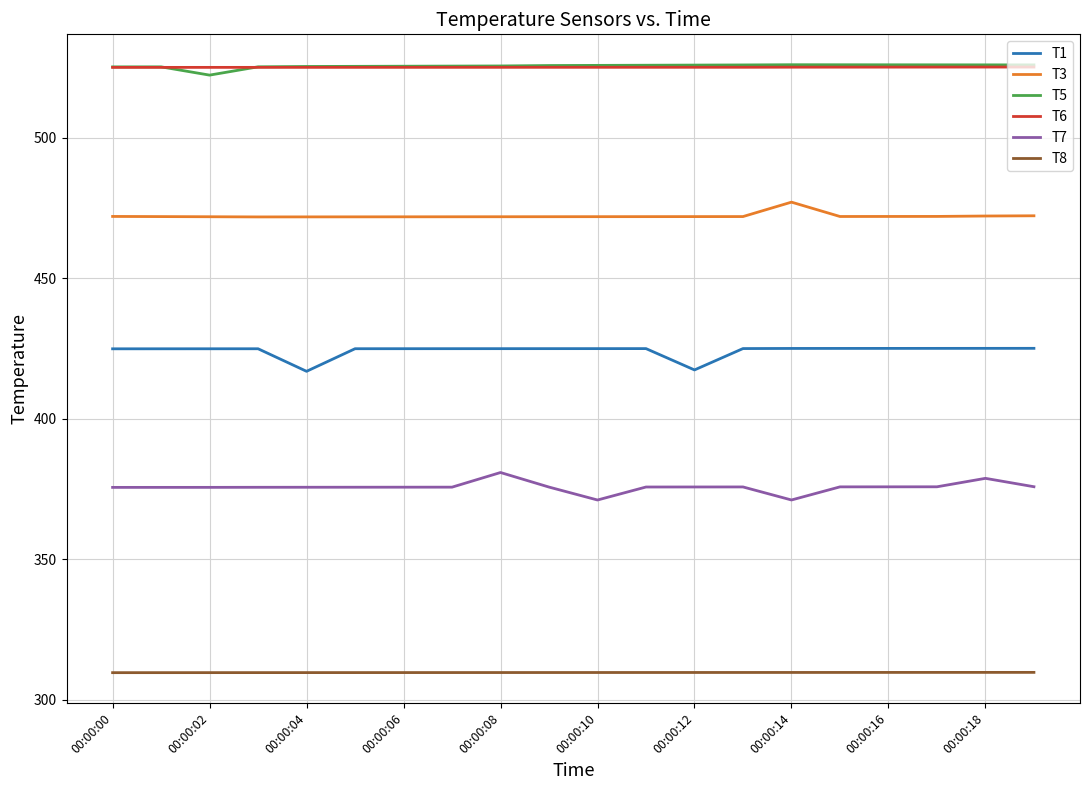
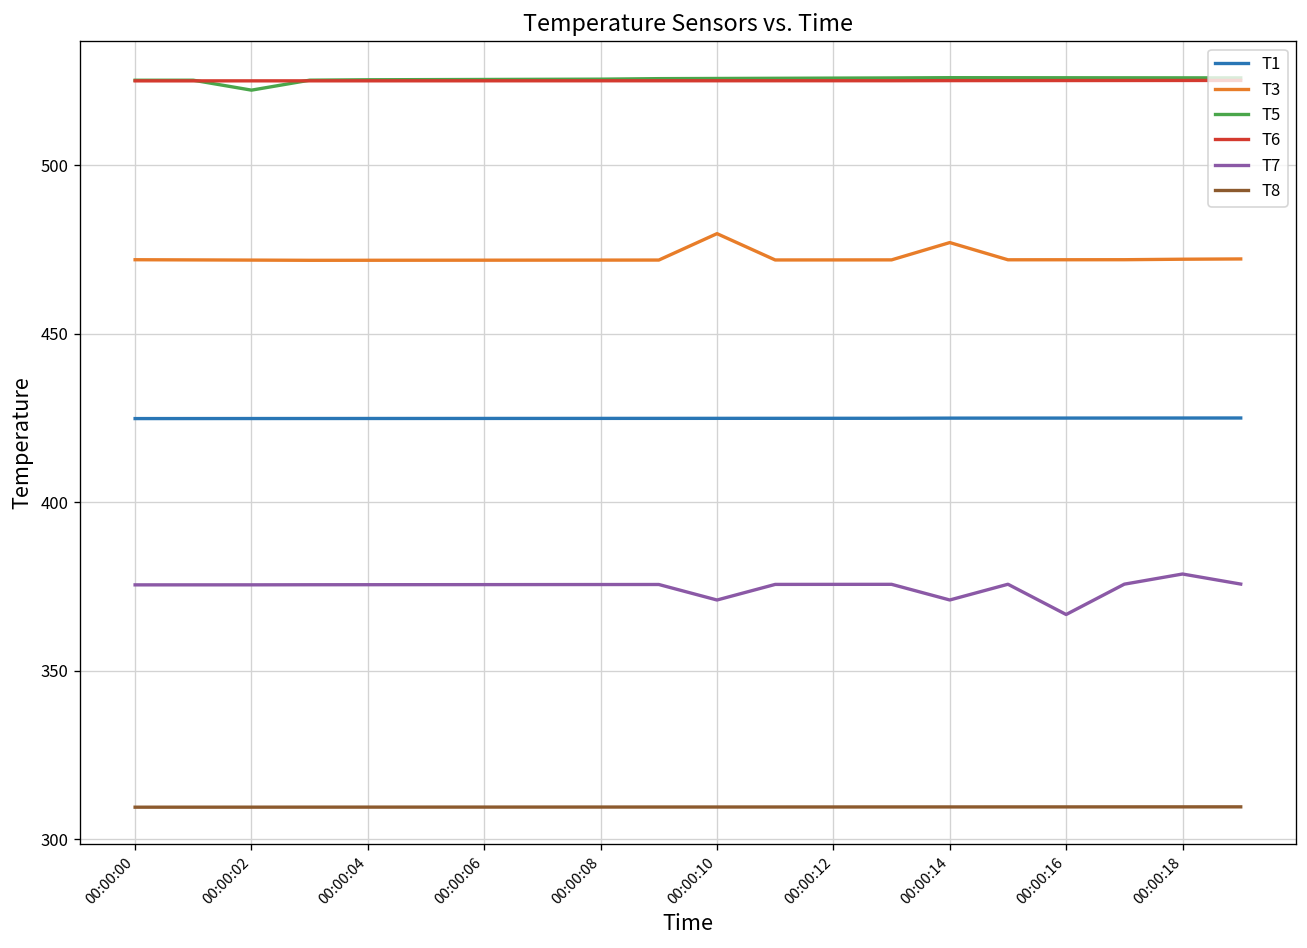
T1, 00:00:04: 417 -> 425
T7, 00:00:08: 381 -> 376
T3, 00:00:10: 472 -> 480
T1, 00:00:12: 417 -> 425
T7, 00:00:16: 376 -> 367
